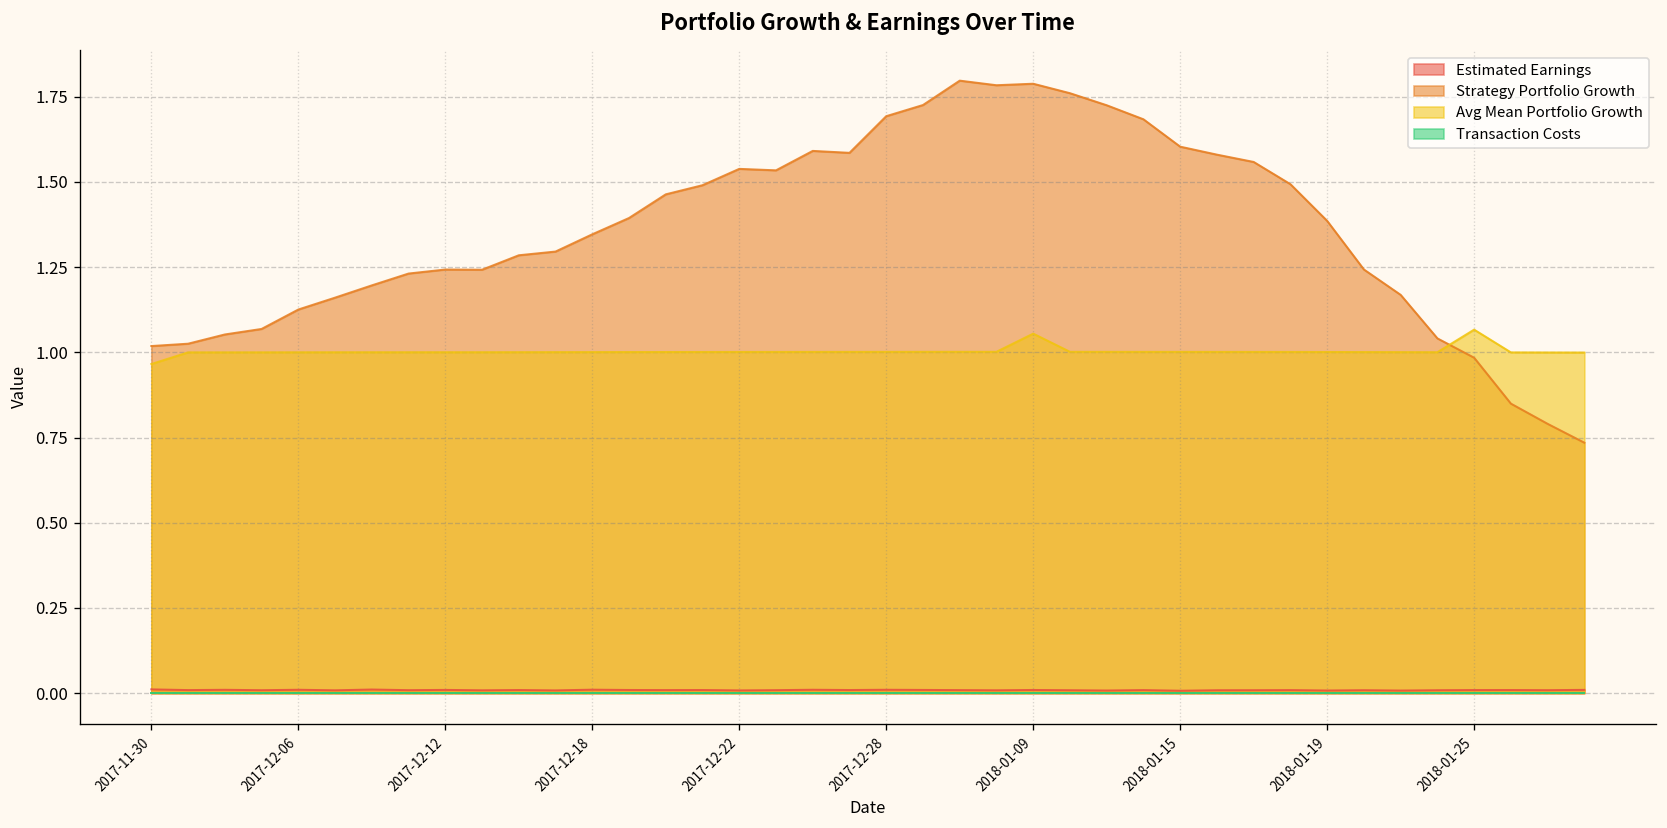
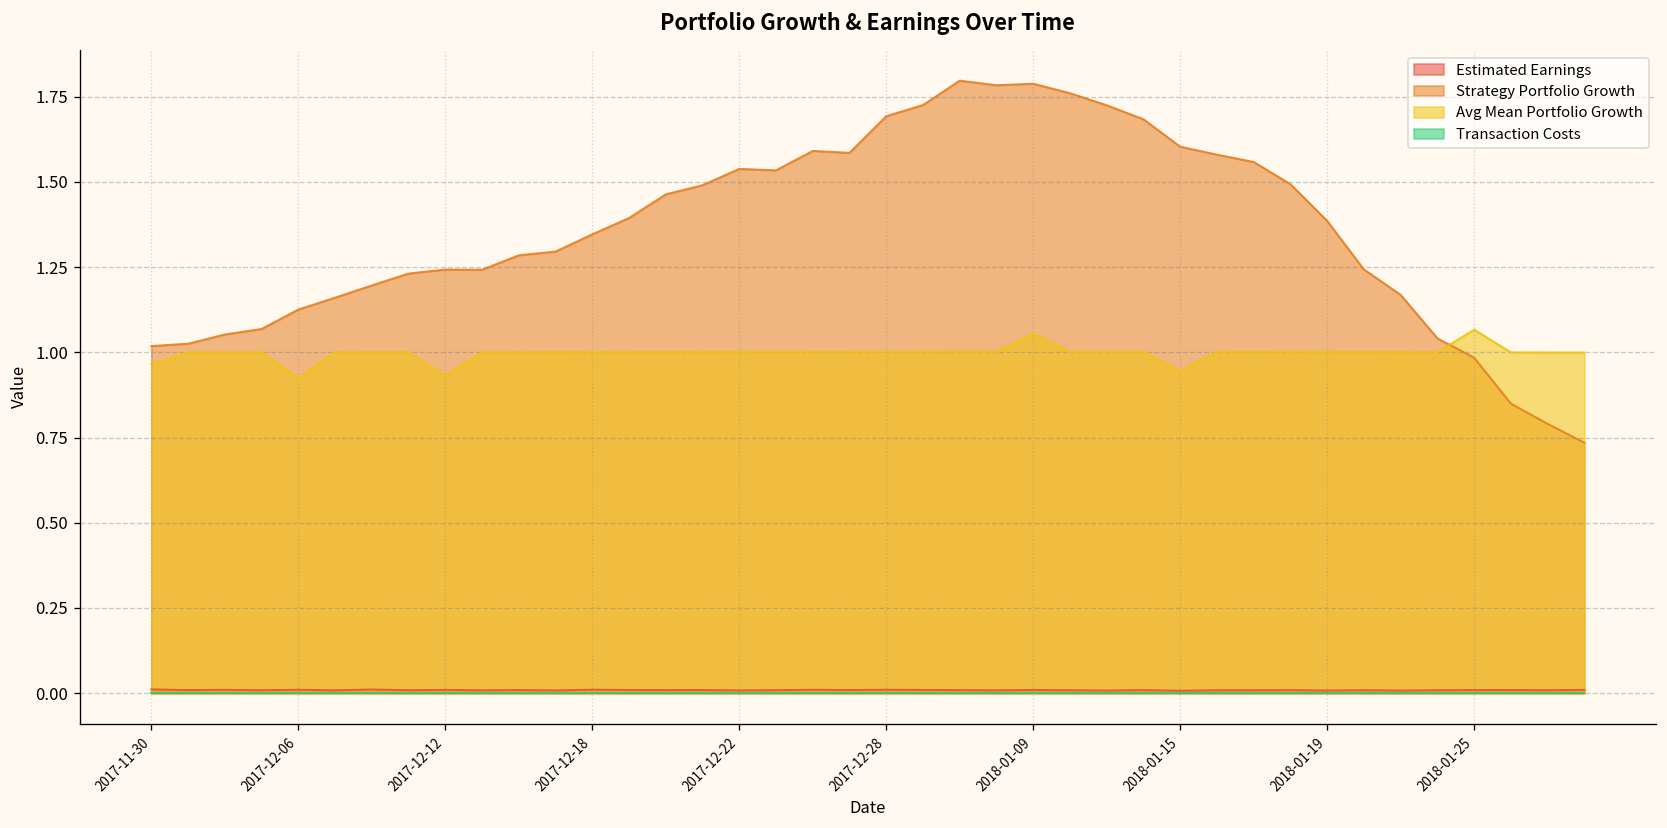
Avg Mean Portfolio Growth, 2017-12-06: 1.00 -> 0.92
Avg Mean Portfolio Growth, 2017-12-12: 1.00 -> 0.93
Avg Mean Portfolio Growth, 2018-01-15: 1.00 -> 0.95
